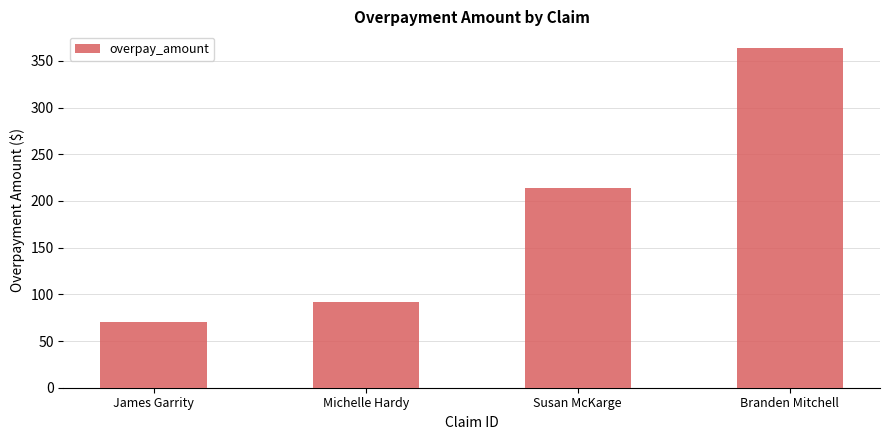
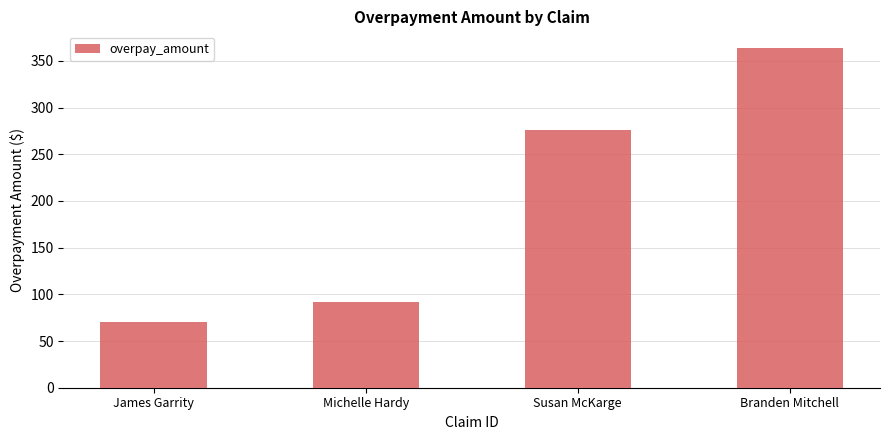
Susan McKarge: 210 -> 280
